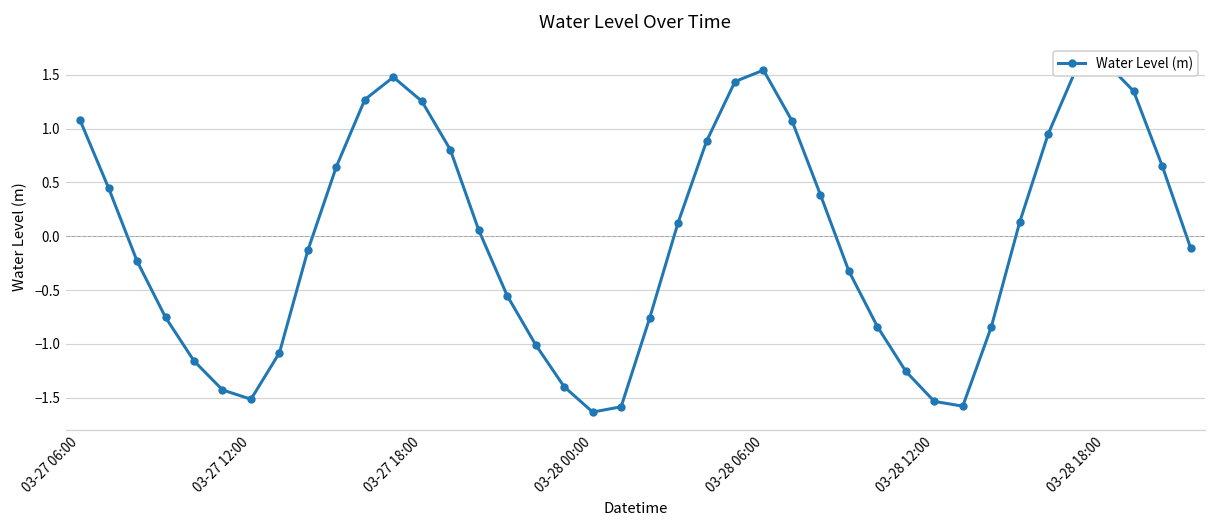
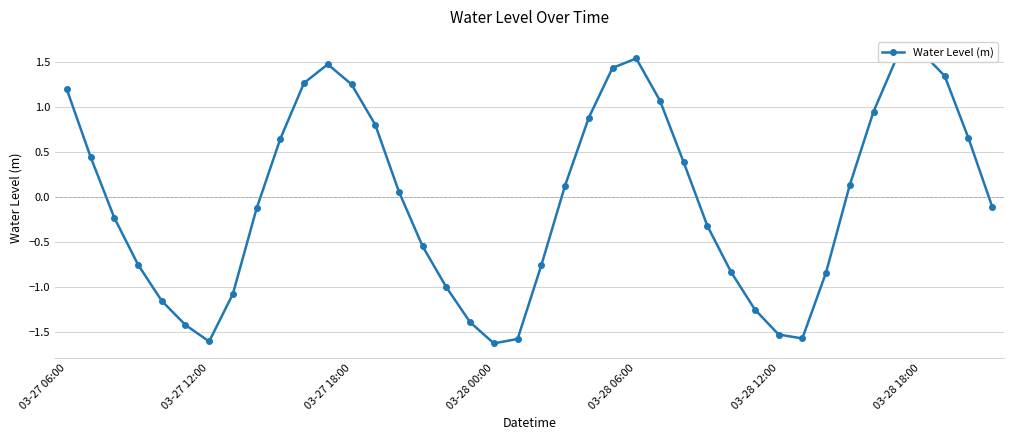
03-27 06:00: 1.1 -> 1.2
03-27 12:00: -1.5 -> -1.6
